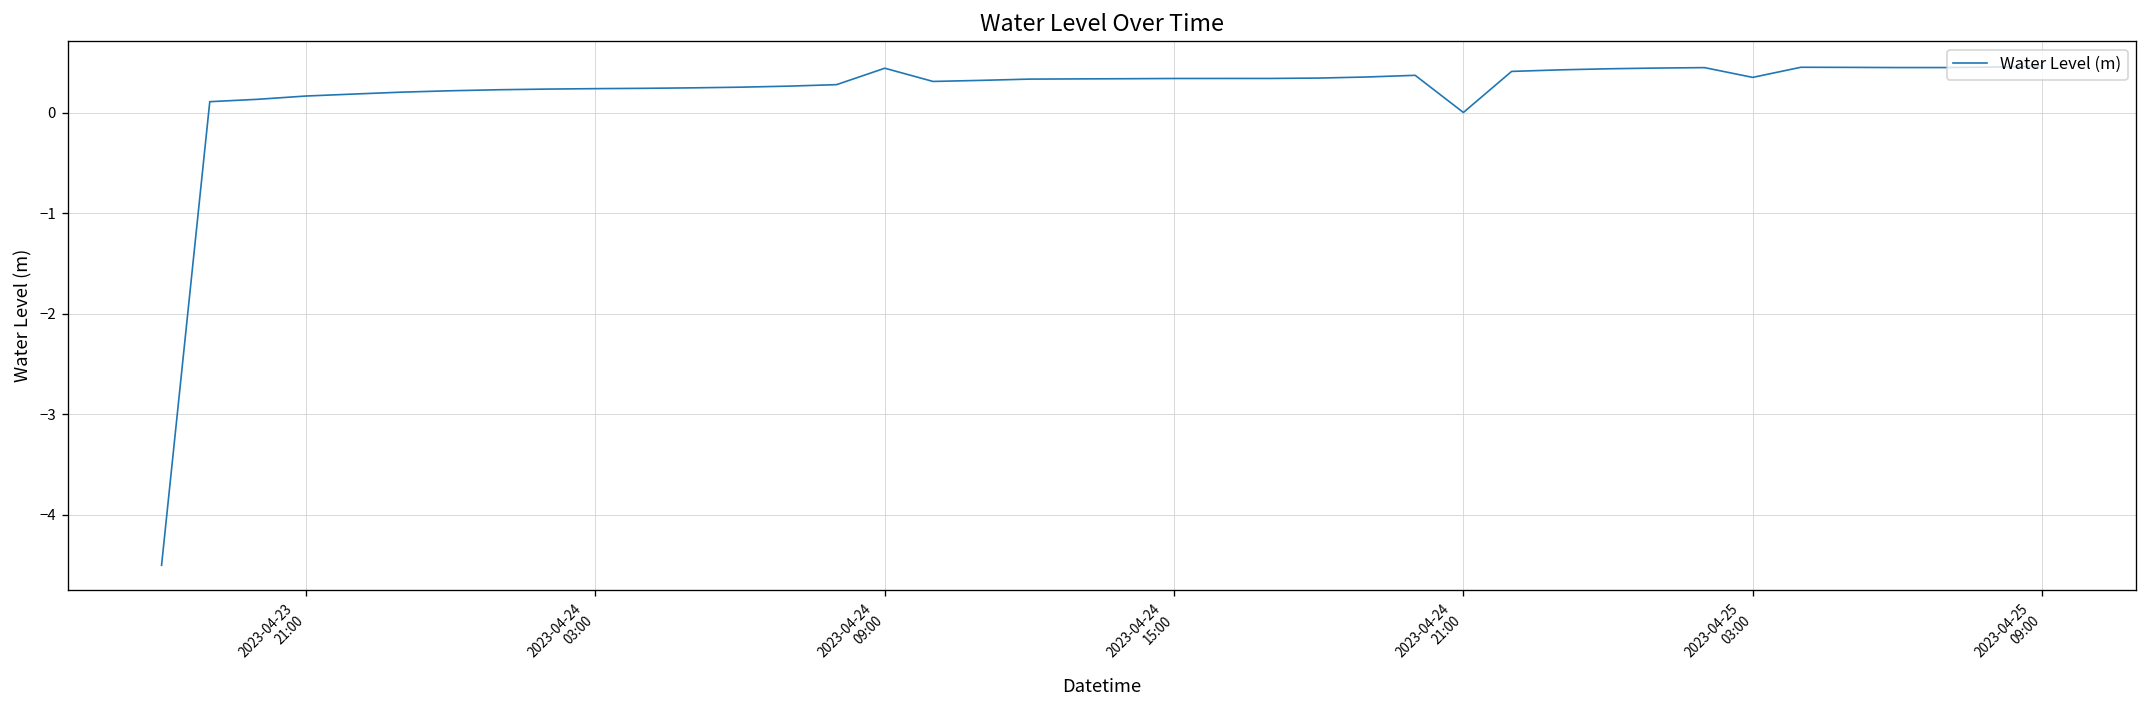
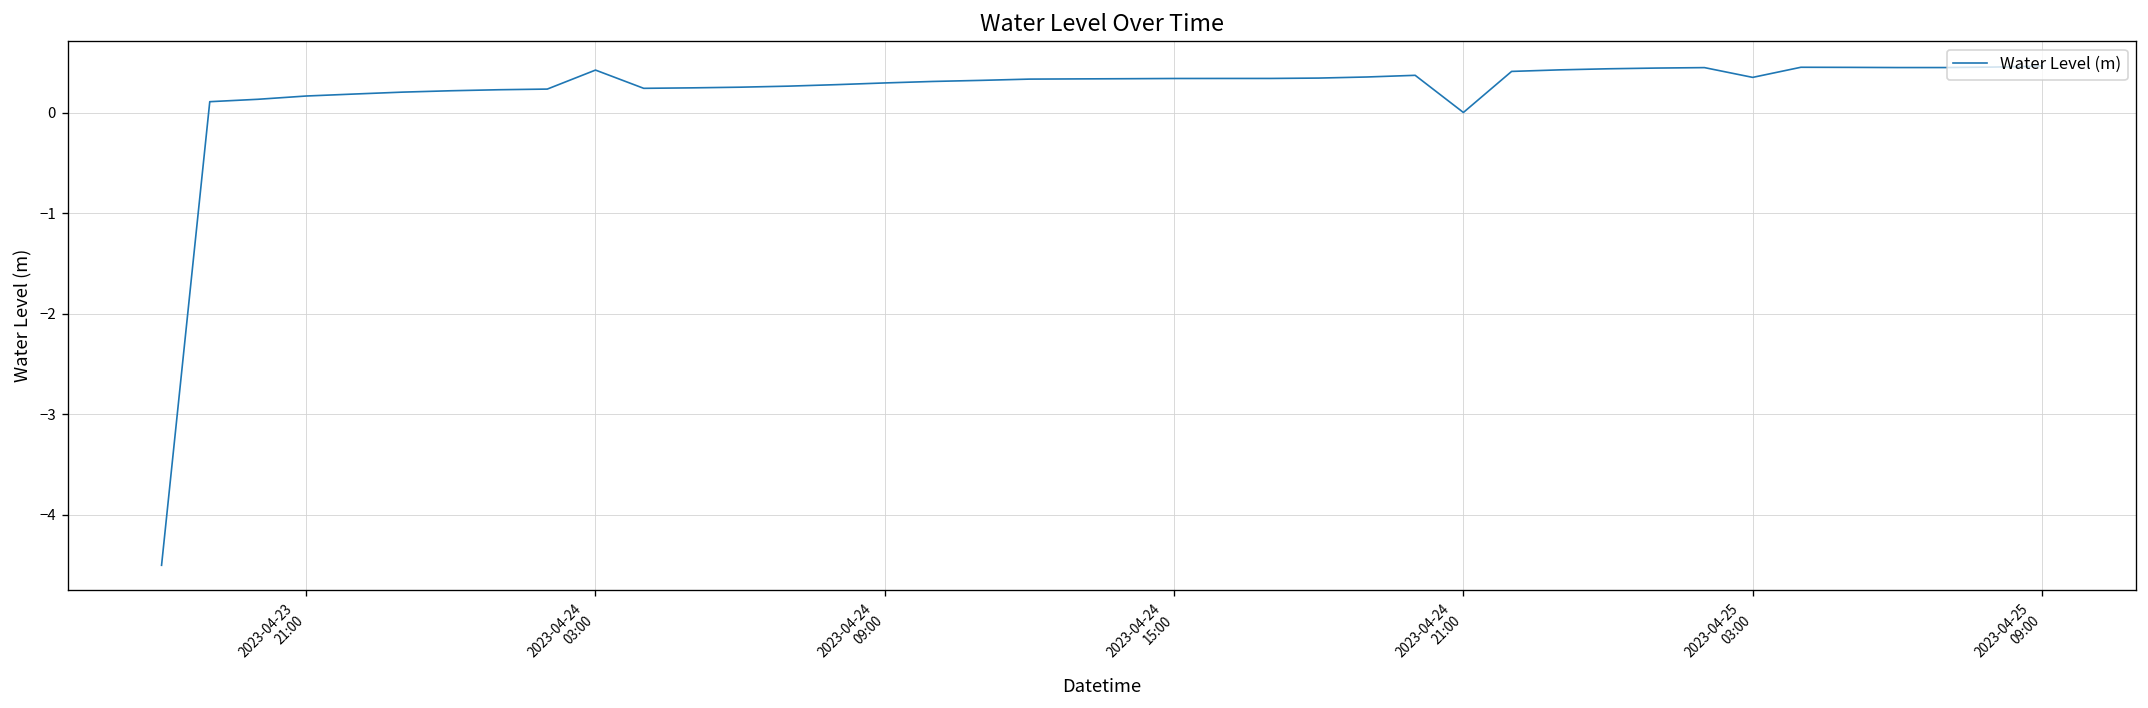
2023-04-24 03:00: 0.2 -> 0.4
2023-04-24 09:00: 0.4 -> 0.3
